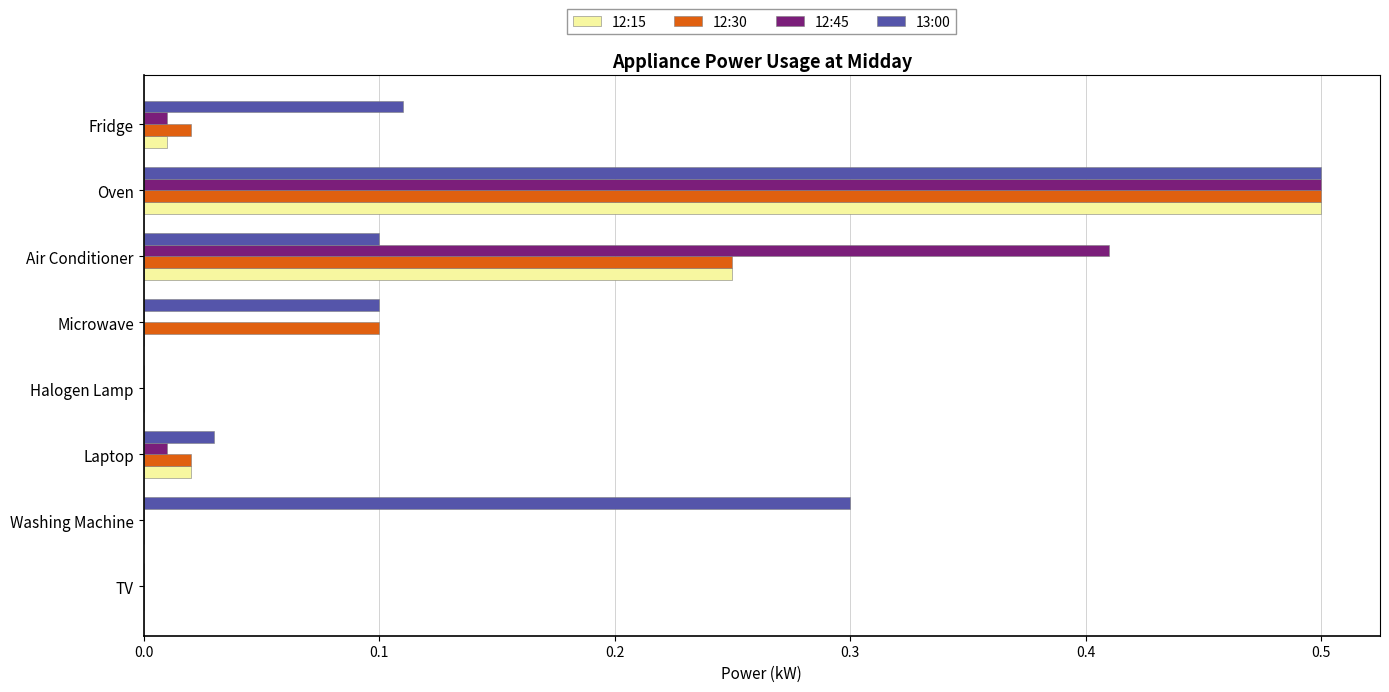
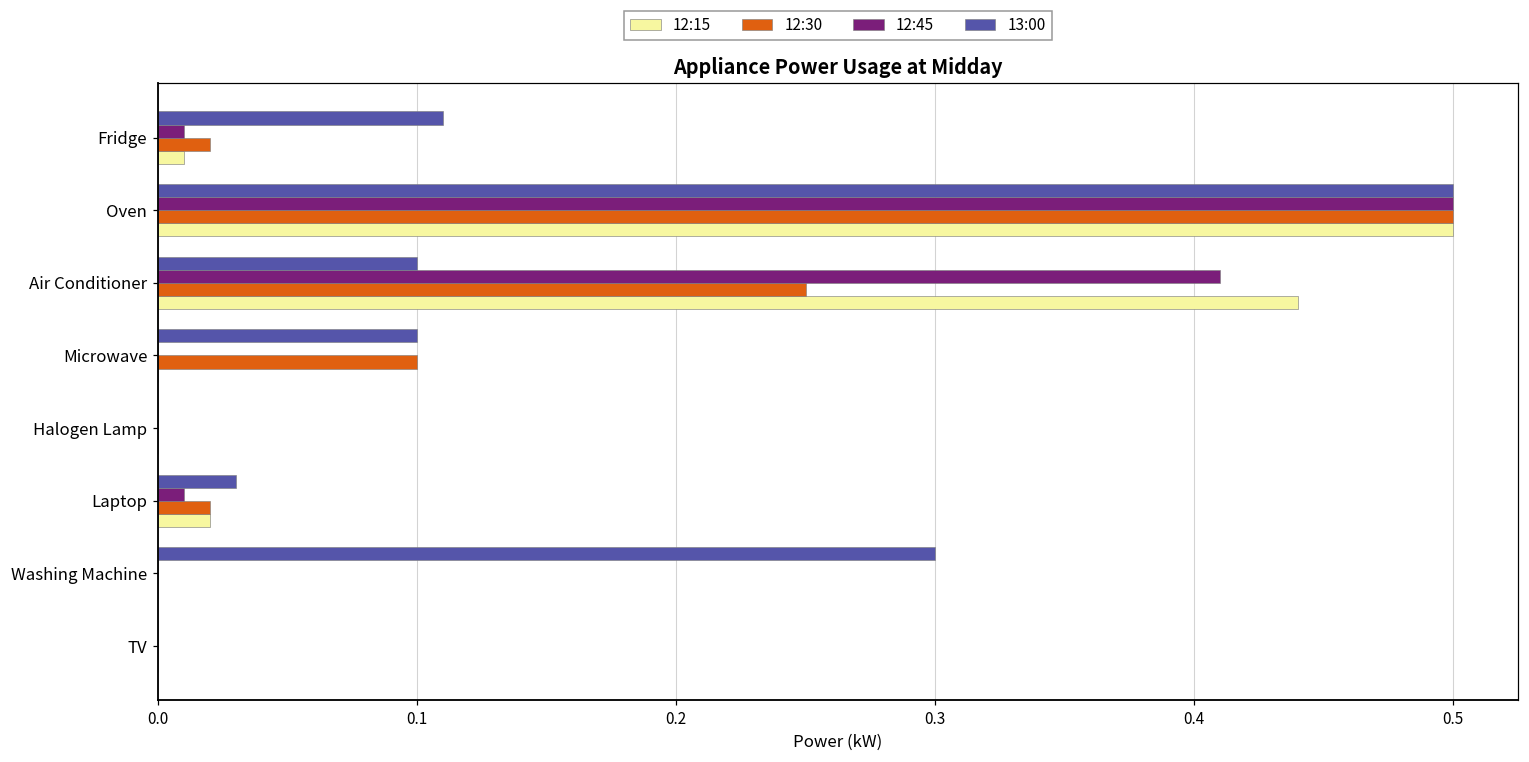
12:15, Air Conditioner: 0.25 -> 0.44
